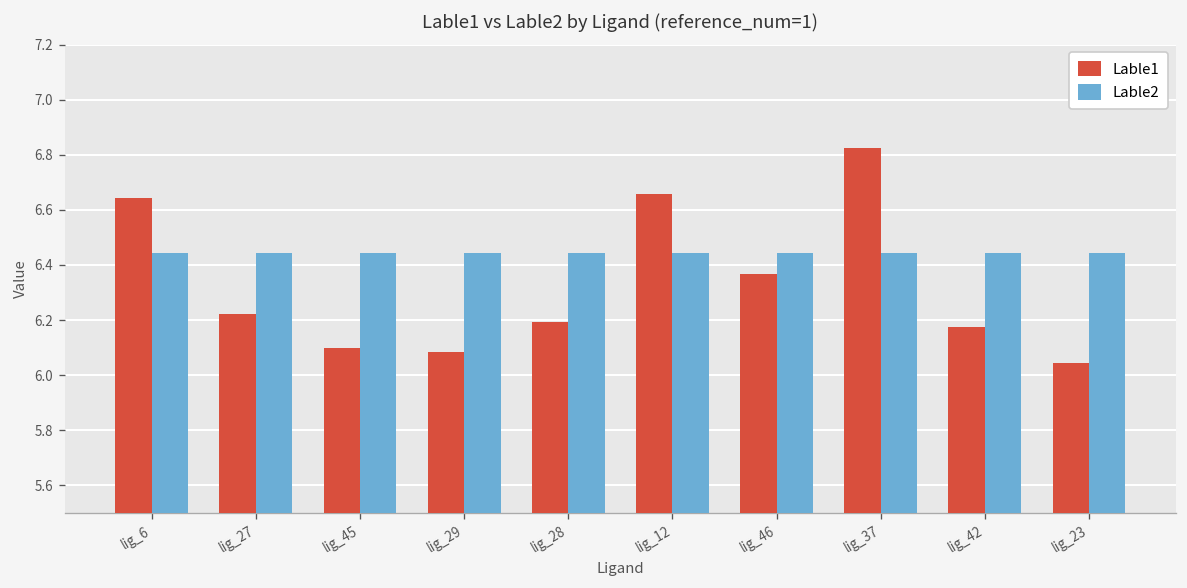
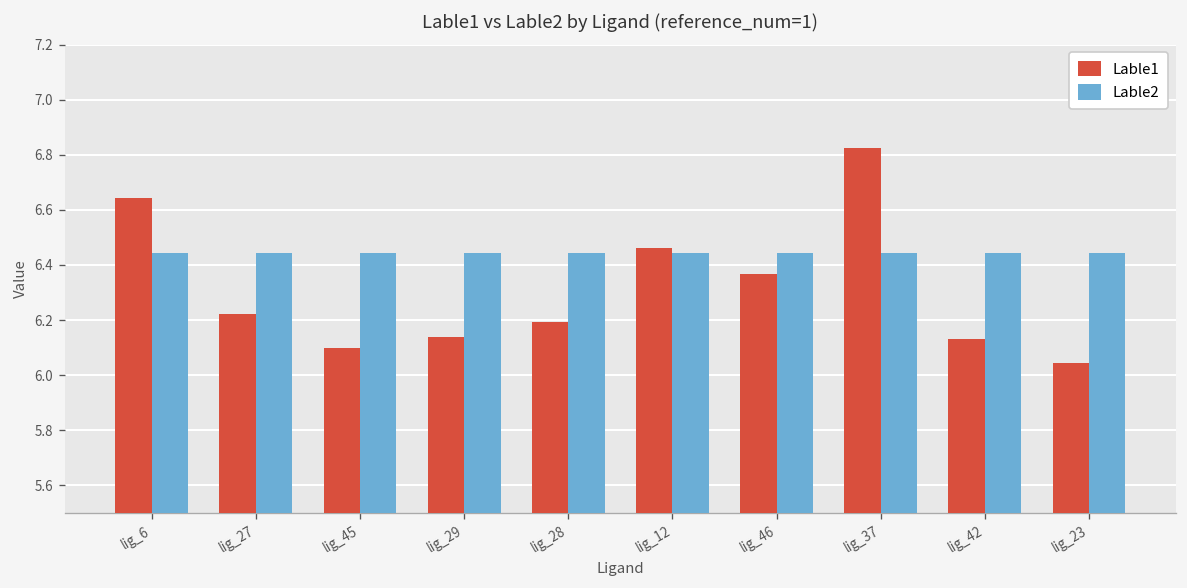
Lable1, lig_29: 6.09 -> 6.14
Lable1, lig_12: 6.66 -> 6.46
Lable1, lig_42: 6.18 -> 6.13
